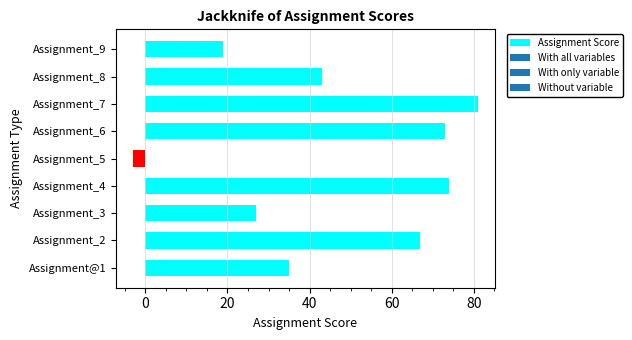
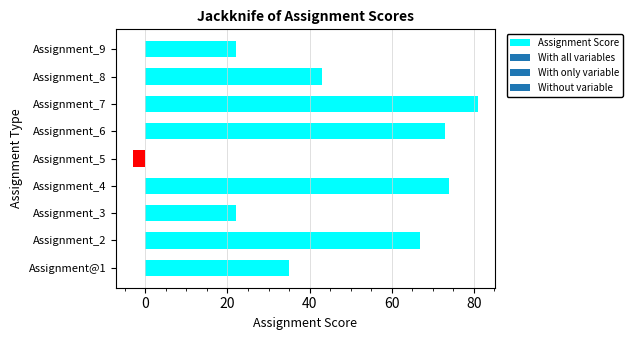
Assignment_9: 19 -> 22
Assignment_3: 27 -> 22
